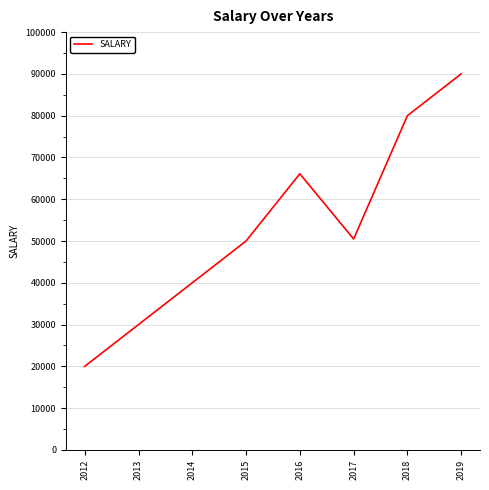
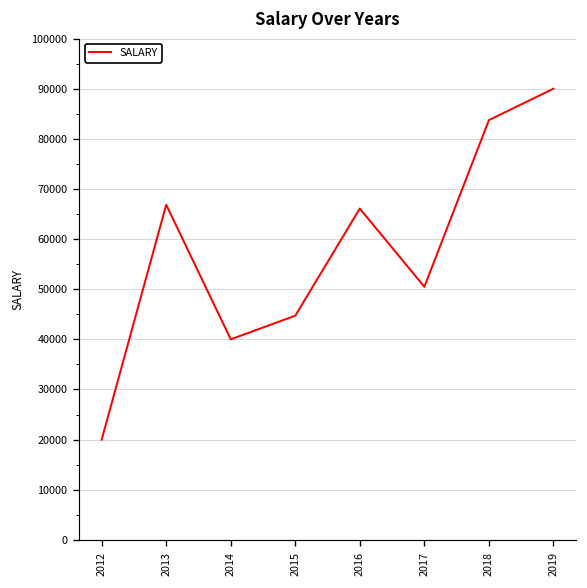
2013: 30000 -> 67000
2015: 50000 -> 45000
2018: 80000 -> 84000
